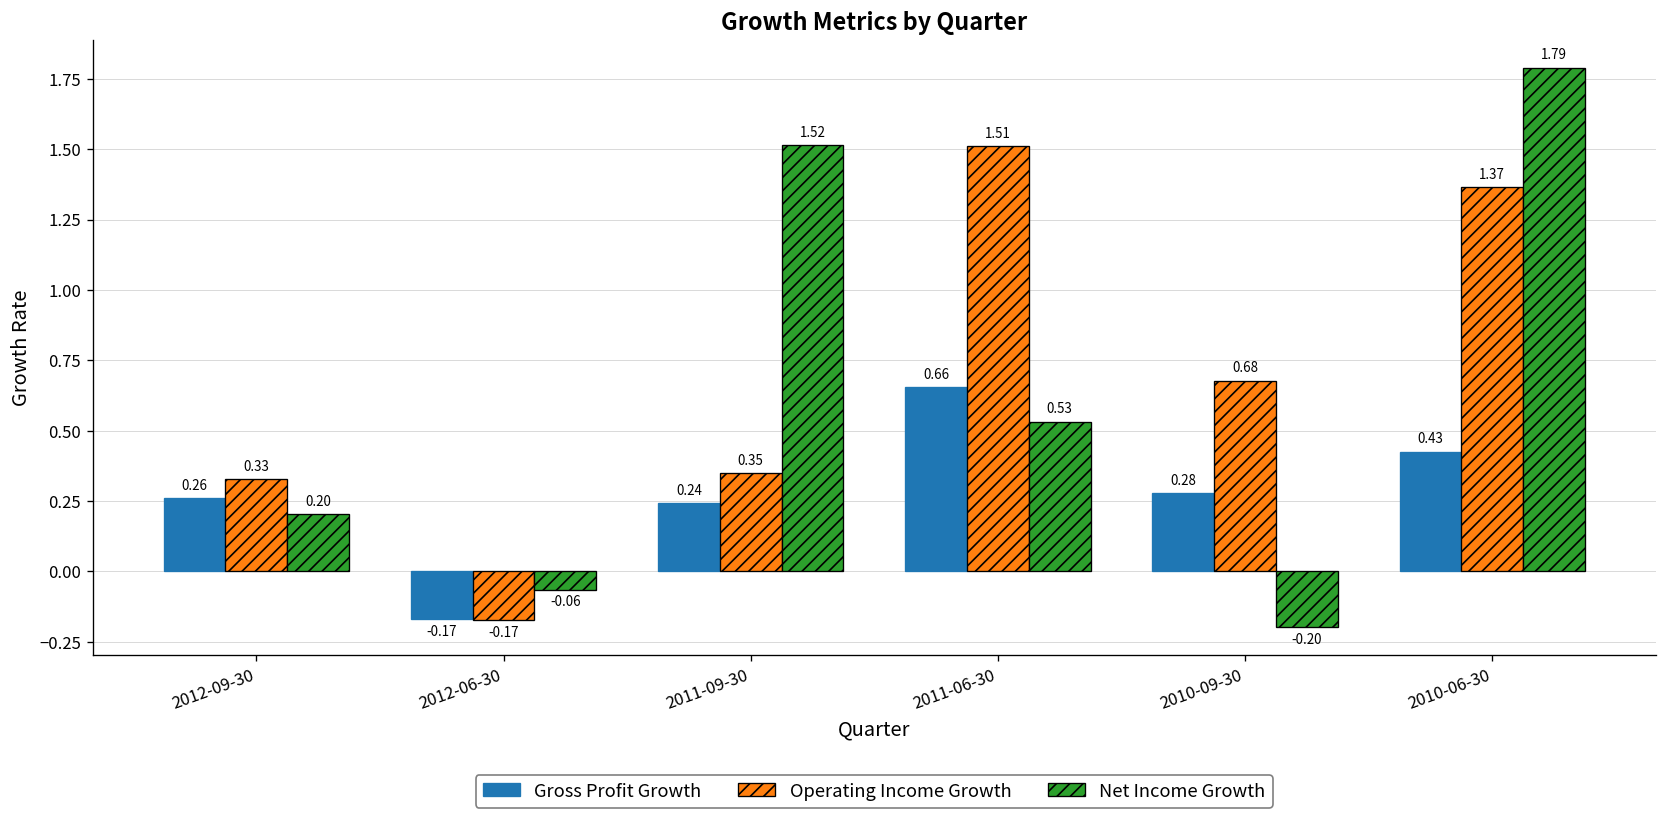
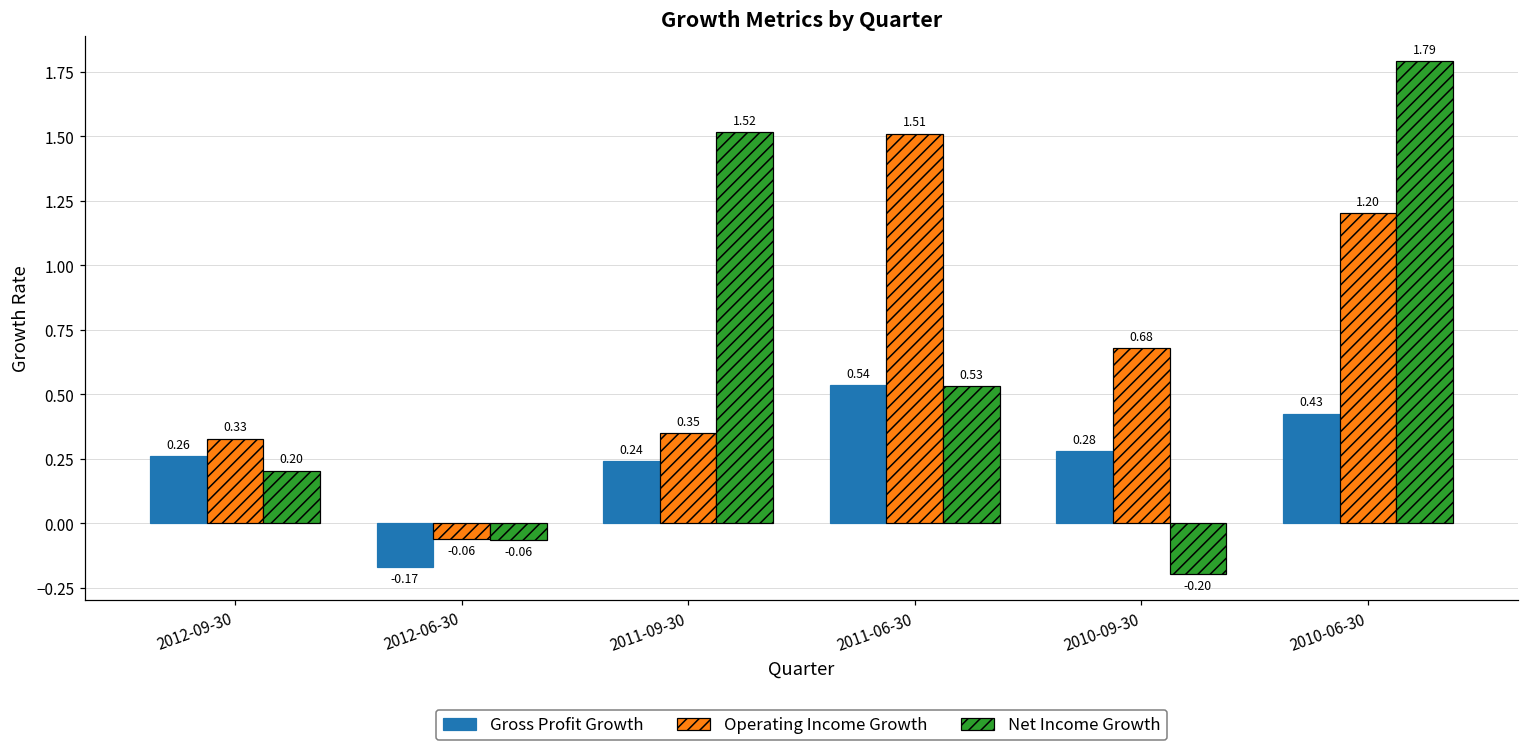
Operating Income Growth, 2012-06-30: -0.17 -> -0.06
Gross Profit Growth, 2011-06-30: 0.66 -> 0.54
Operating Income Growth, 2010-06-30: 1.37 -> 1.20
